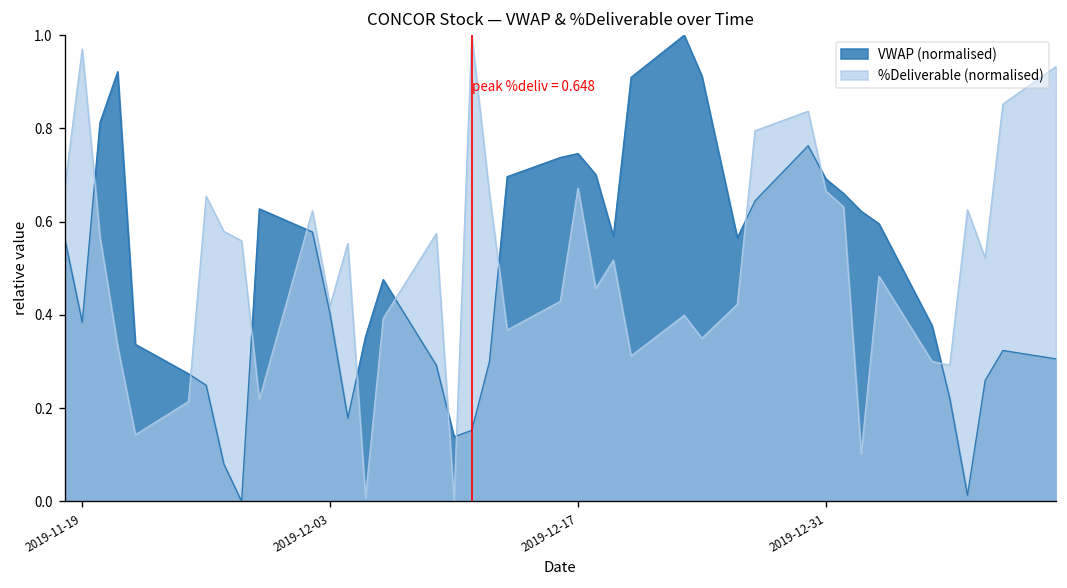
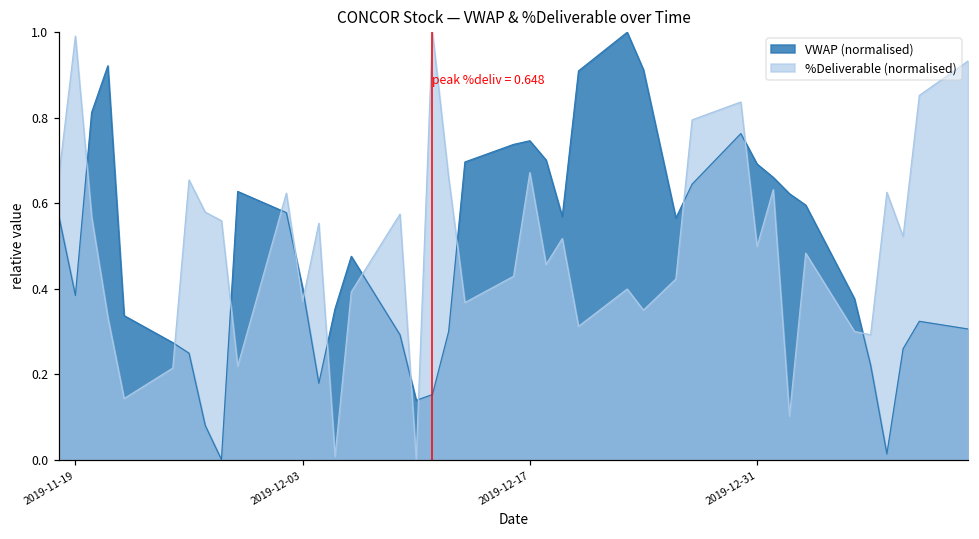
%Deliverable (normalised), 2019-11-19: 0.97 -> 0.99
%Deliverable (normalised), 2019-12-03: 0.42 -> 0.37
%Deliverable (normalised), 2019-12-31: 0.67 -> 0.50
